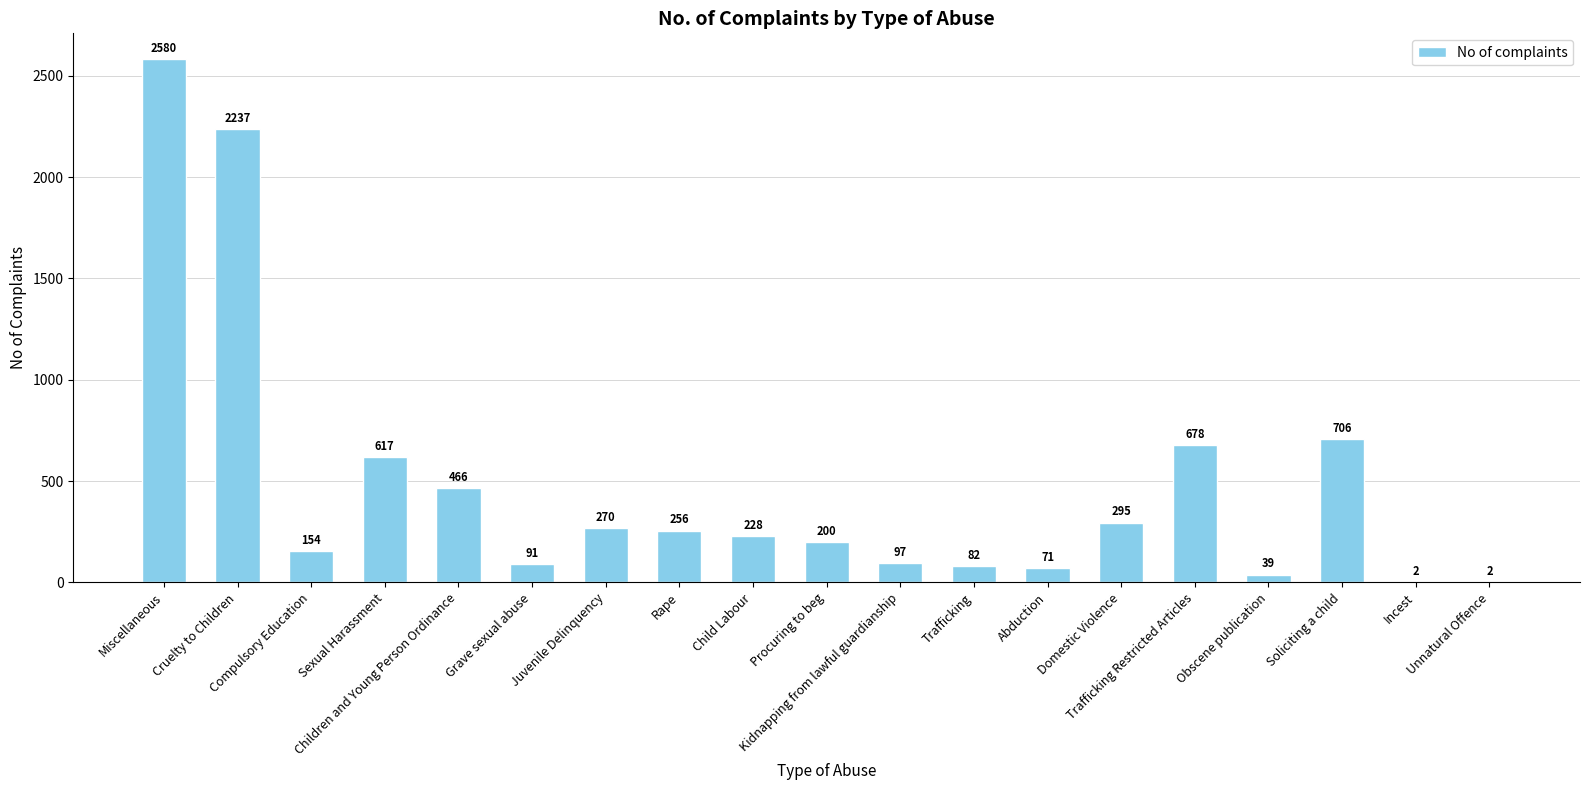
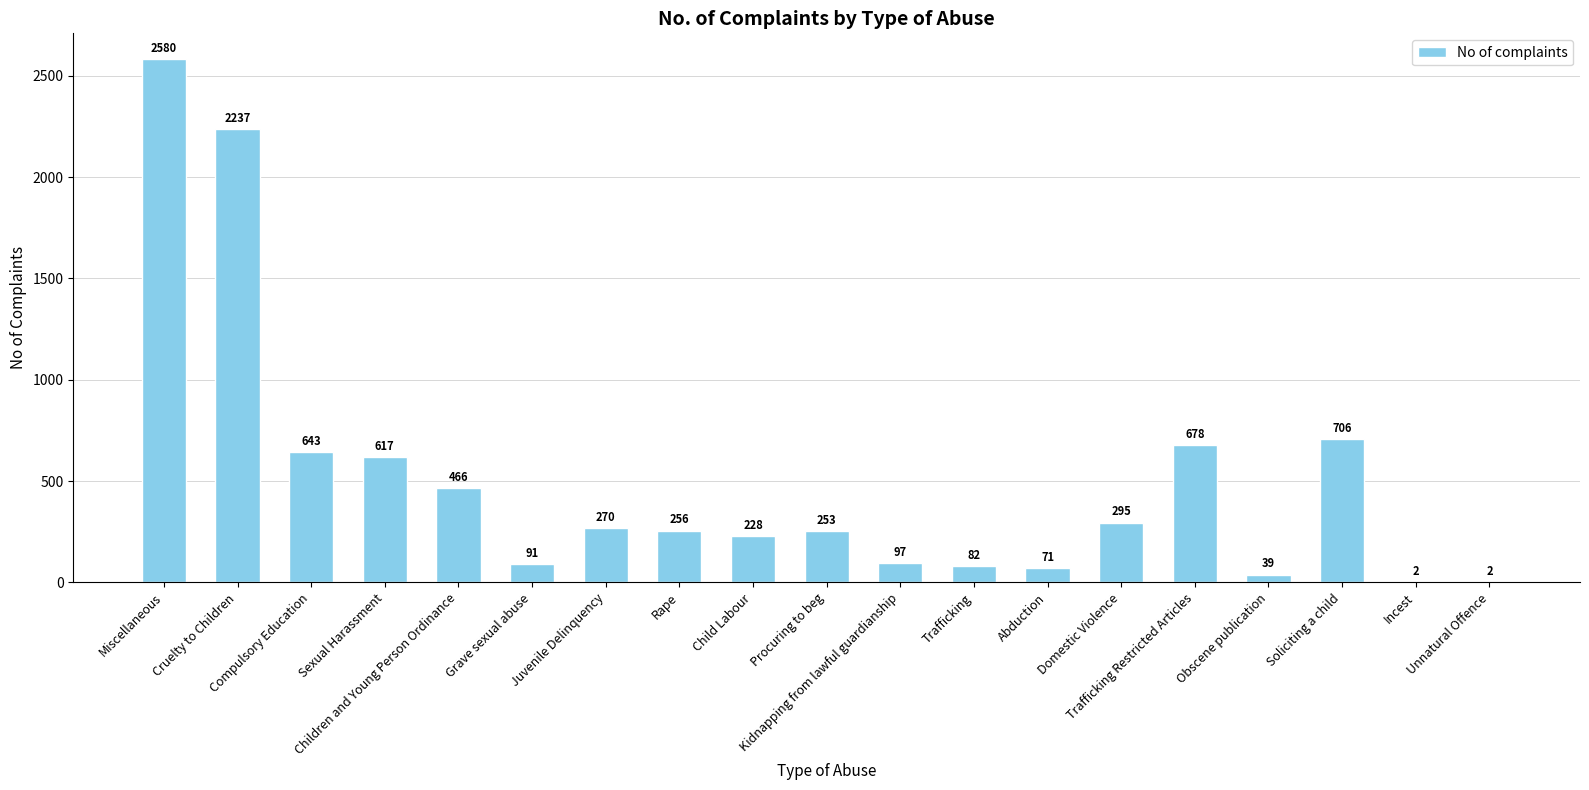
Compulsory Education: 154 -> 643
Procuring to beg: 200 -> 253
